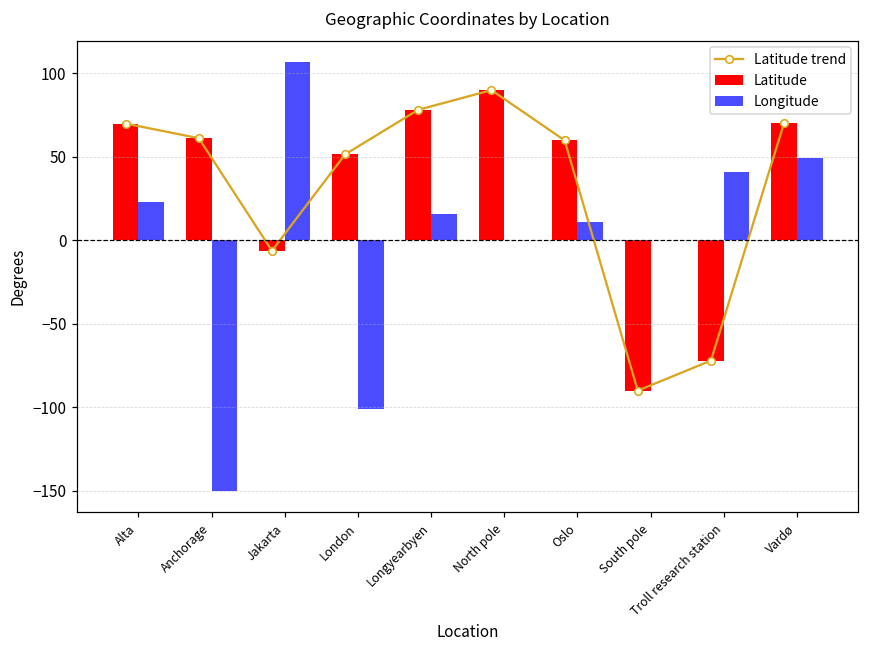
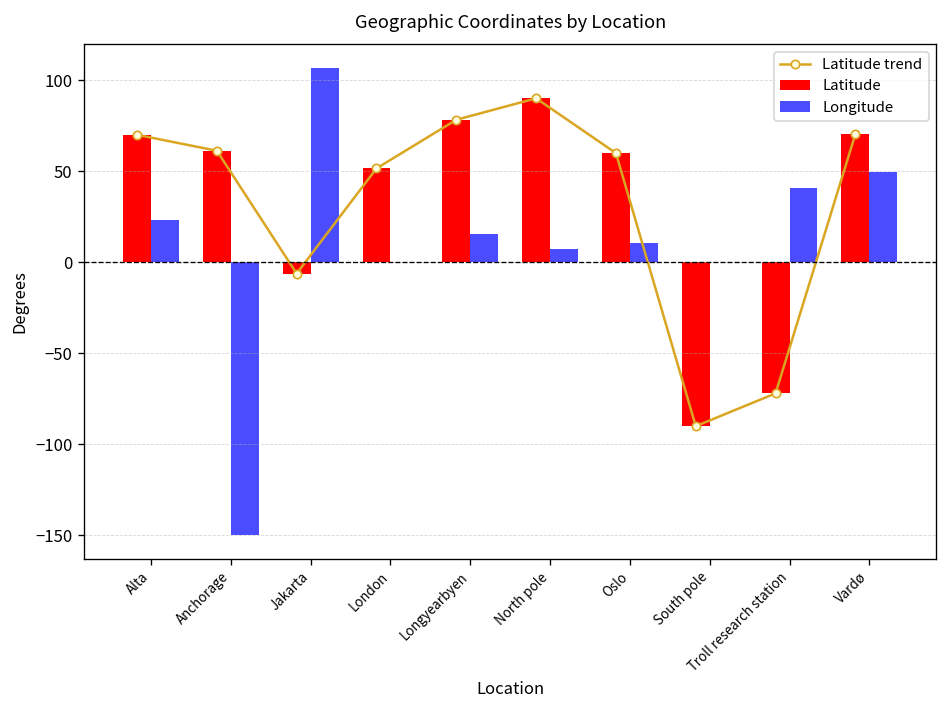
Longitude, London: -101 -> 0
Longitude, North pole: 0 -> 7
